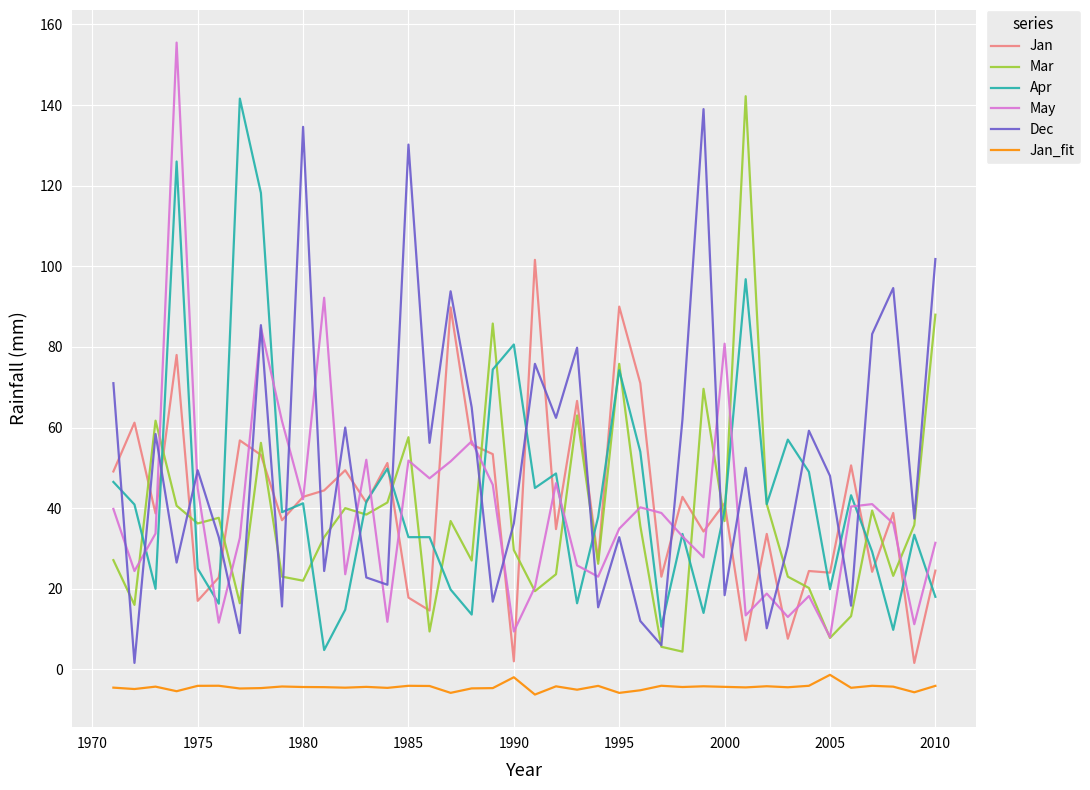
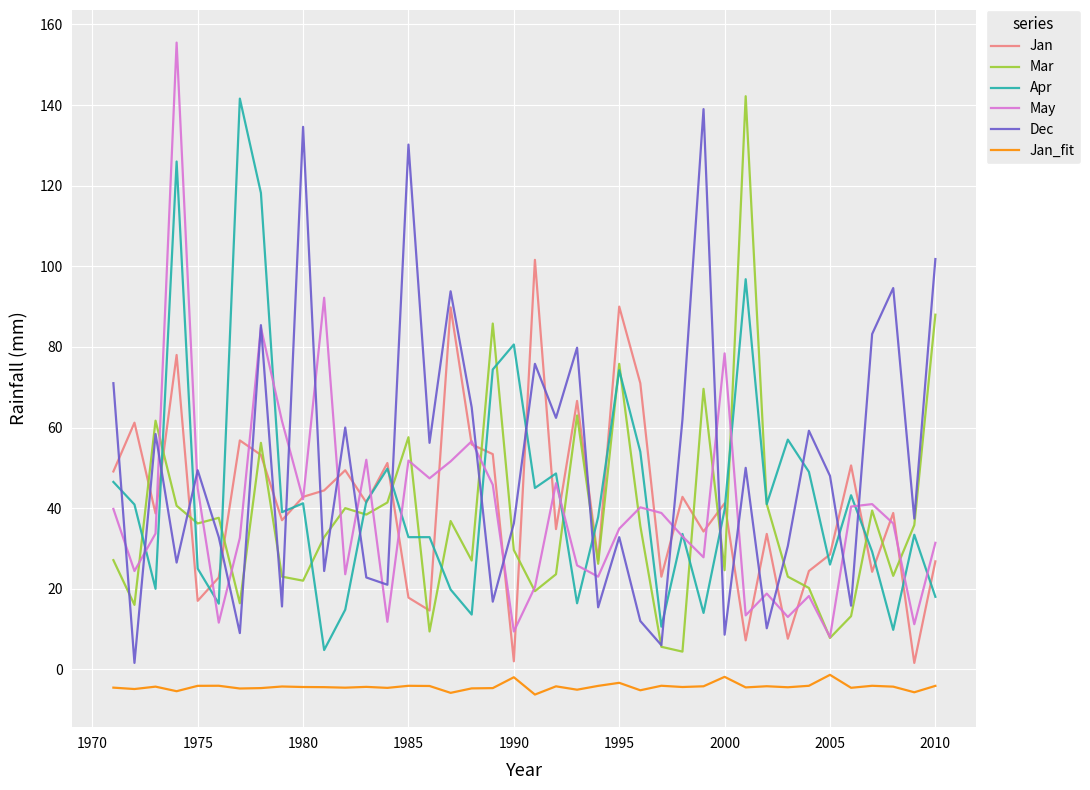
Jan_fit, 1995: -6 -> -3
Mar, 2000: 37 -> 25
May, 2000: 81 -> 78
Dec, 2000: 18 -> 9
Jan_fit, 2000: -4 -> -2
Jan, 2005: 24 -> 29
Apr, 2005: 20 -> 26
Jan, 2010: 25 -> 27
